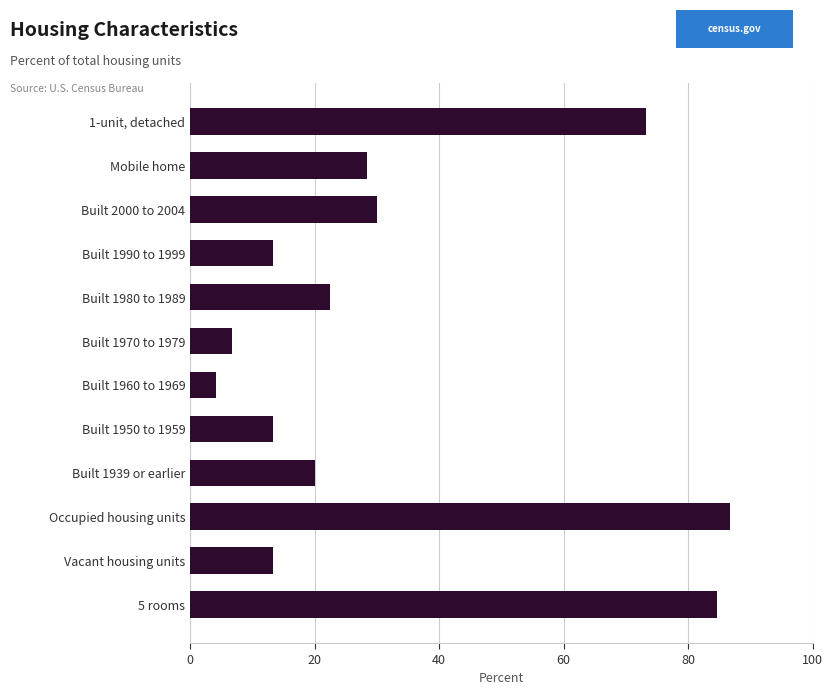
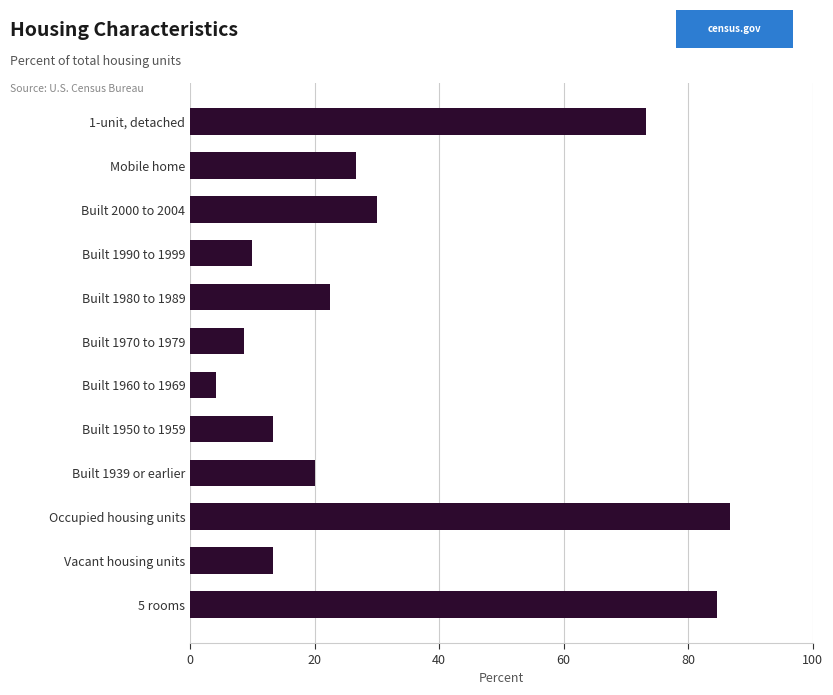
Mobile home: 29 -> 27
Built 1990 to 1999: 13 -> 10
Built 1970 to 1979: 7 -> 9
